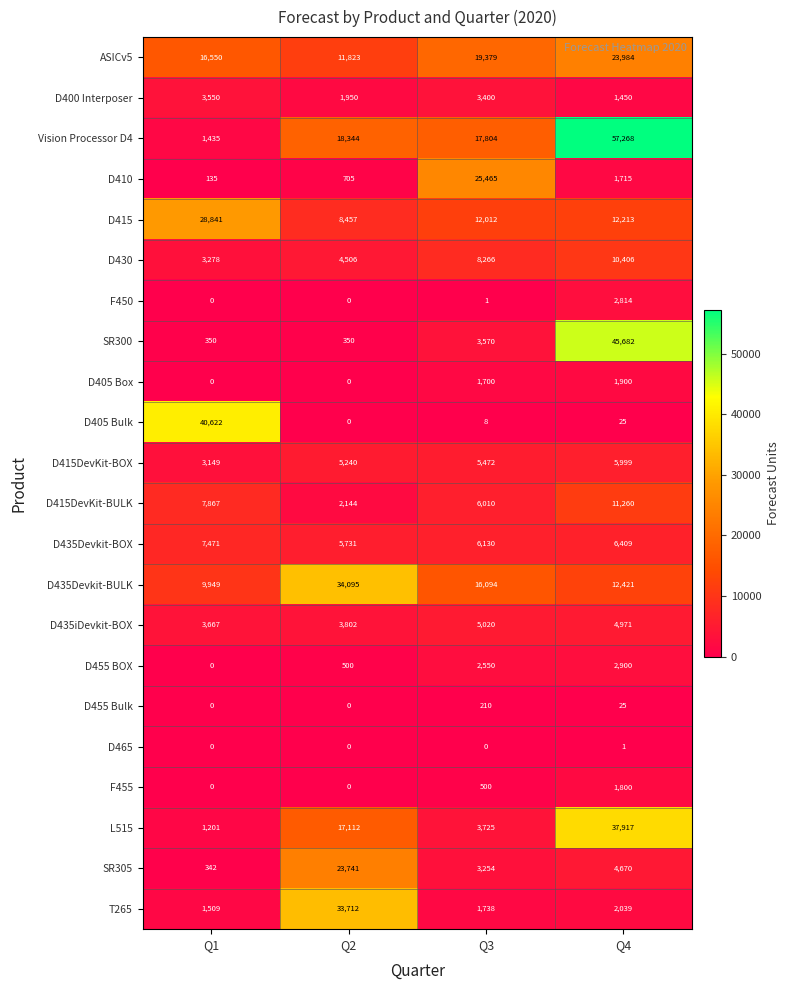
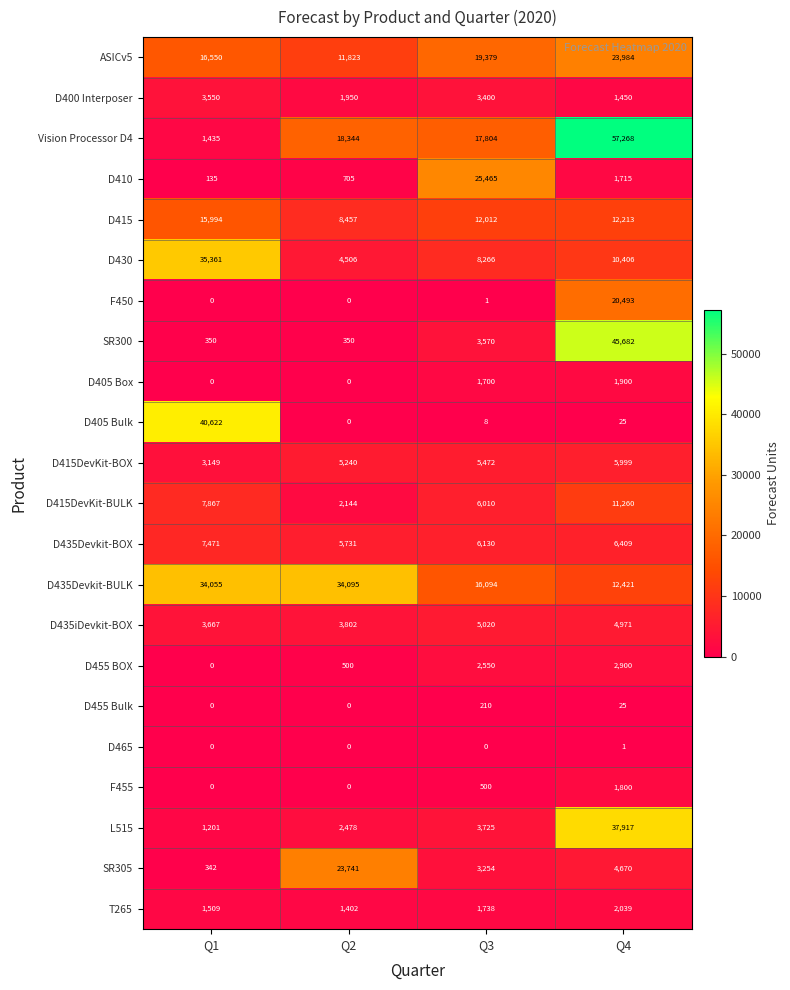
D415, Q1: 28,841 -> 15,994
D430, Q1: 3,278 -> 35,361
F450, Q4: 2,814 -> 20,493
D435Devkit-BULK, Q1: 9,949 -> 34,055
L515, Q2: 17,112 -> 2,478
T265, Q2: 33,712 -> 1,402
